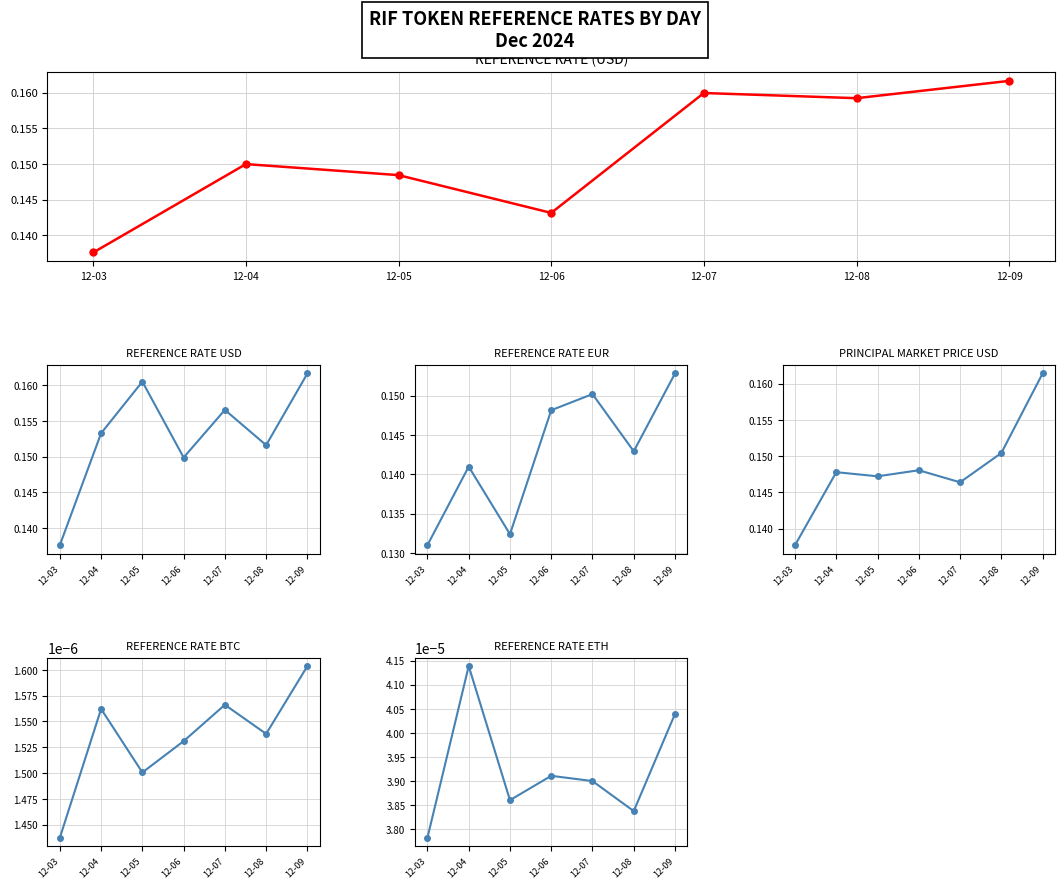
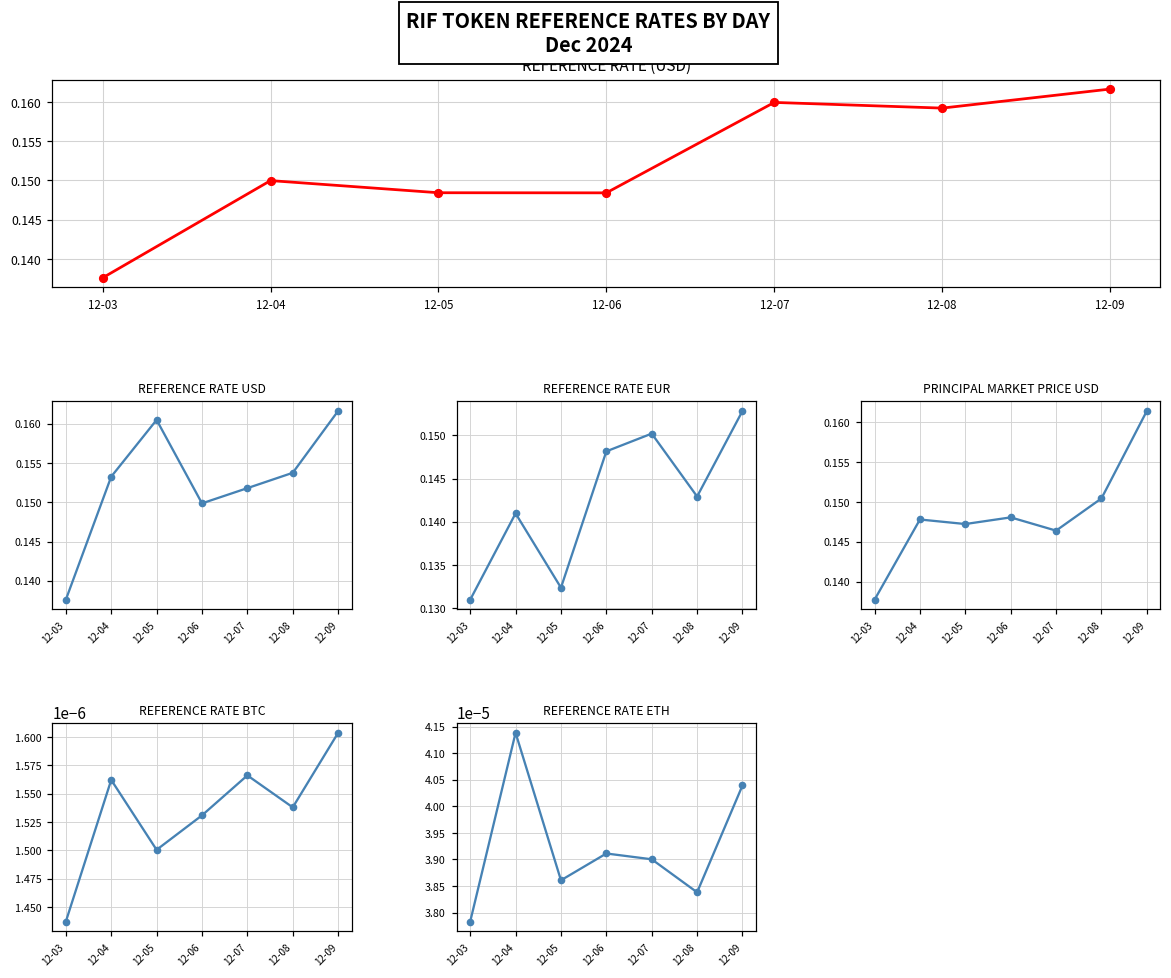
REFERENCE RATE (USD), 12-06: 0.143 -> 0.148
REFERENCE RATE USD, 12-07: 0.157 -> 0.152
REFERENCE RATE USD, 12-08: 0.152 -> 0.154
